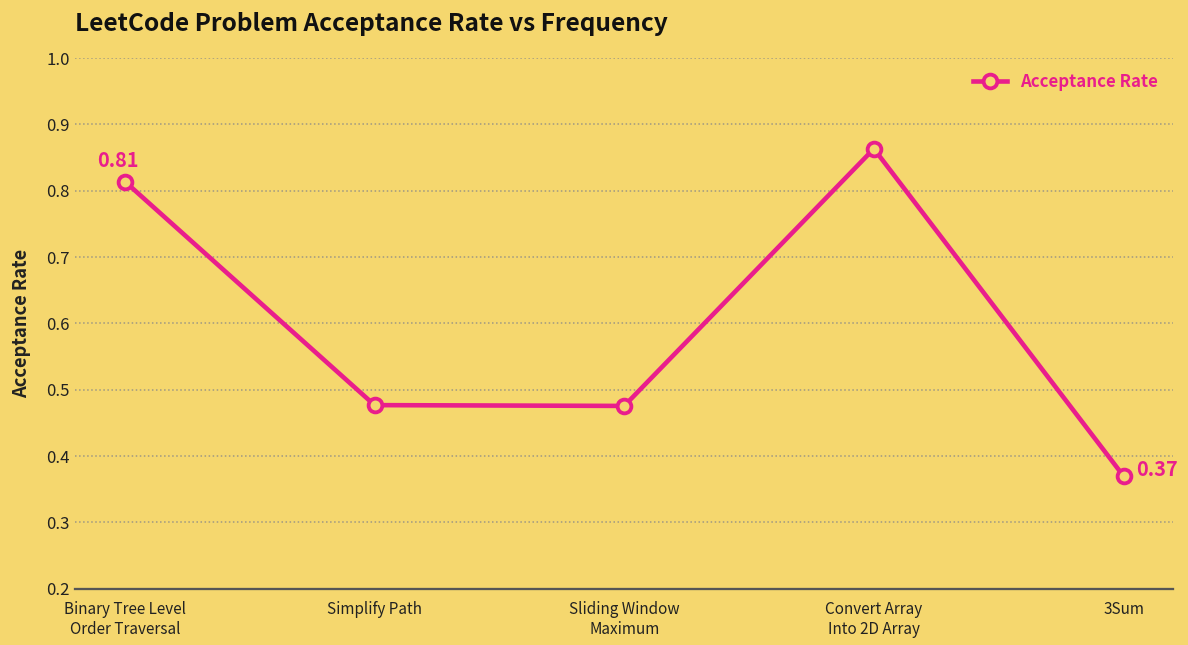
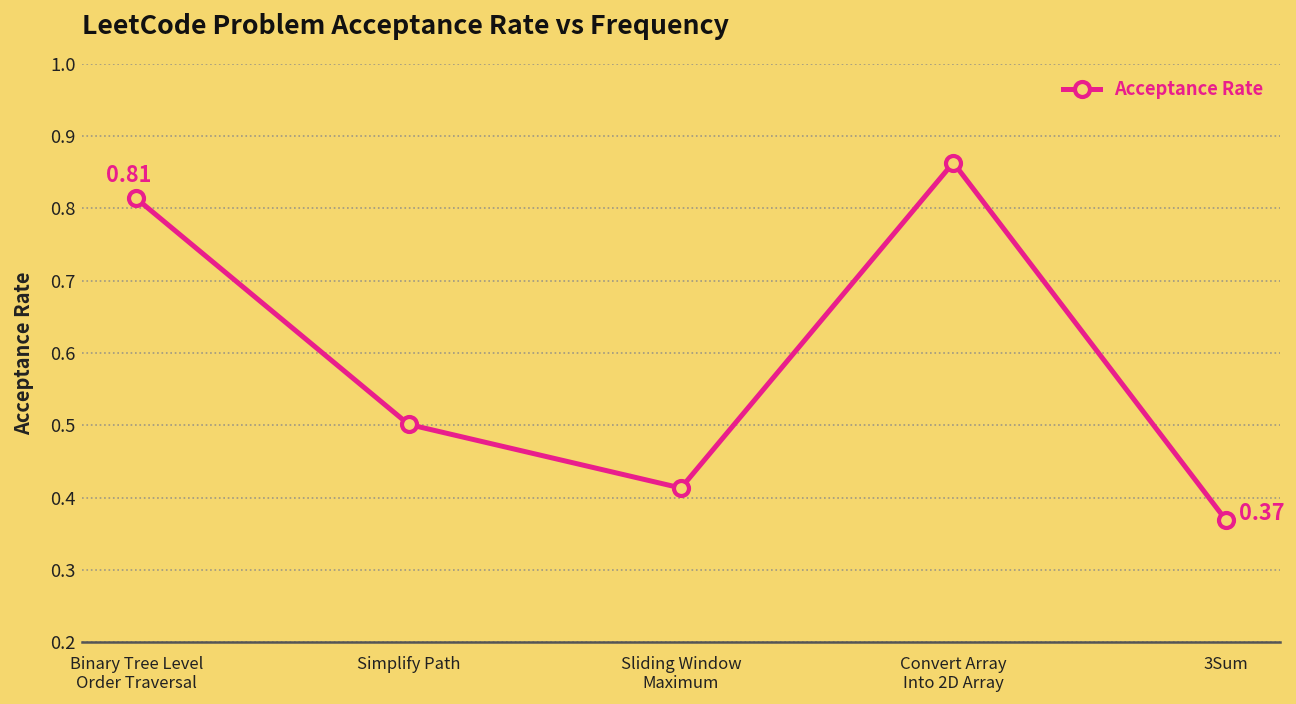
Simplify Path: 0.48 -> 0.50
Sliding Window Maximum: 0.48 -> 0.41
